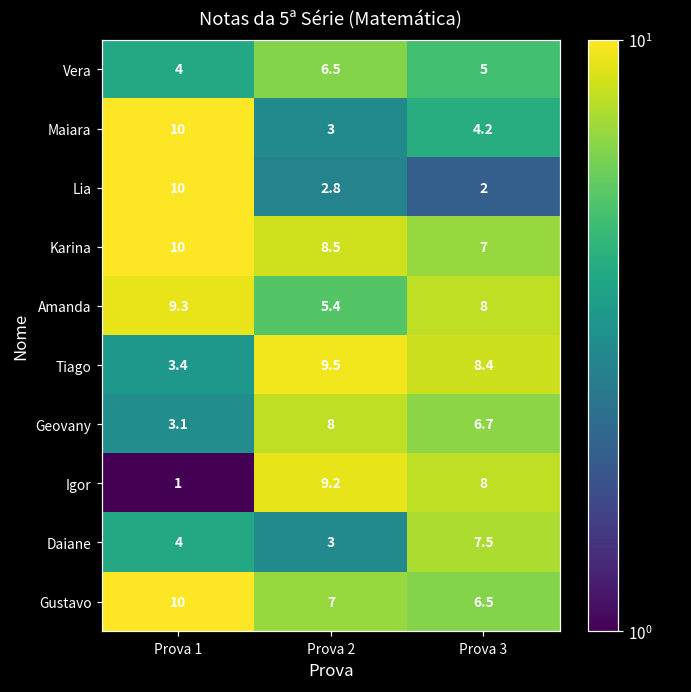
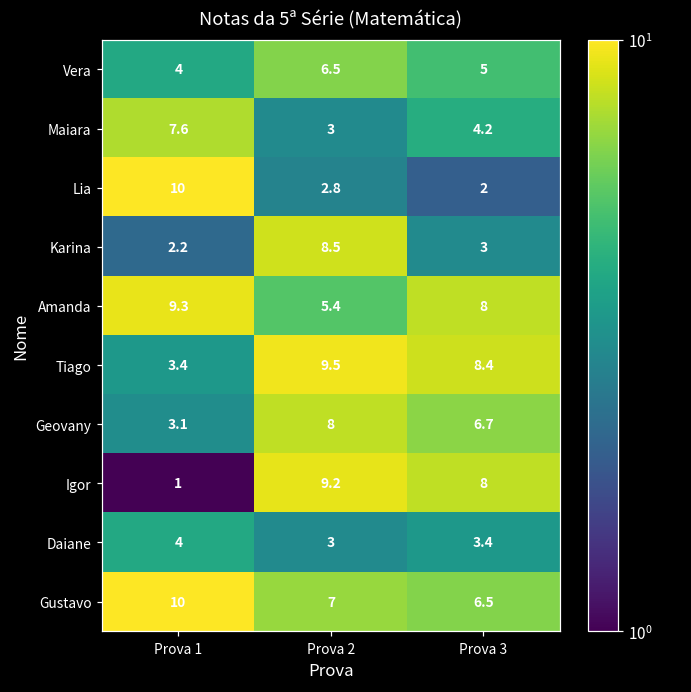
Maiara, Prova 1: 10 -> 7.6
Karina, Prova 1: 10 -> 2.2
Karina, Prova 3: 7 -> 3
Daiane, Prova 3: 7.5 -> 3.4
